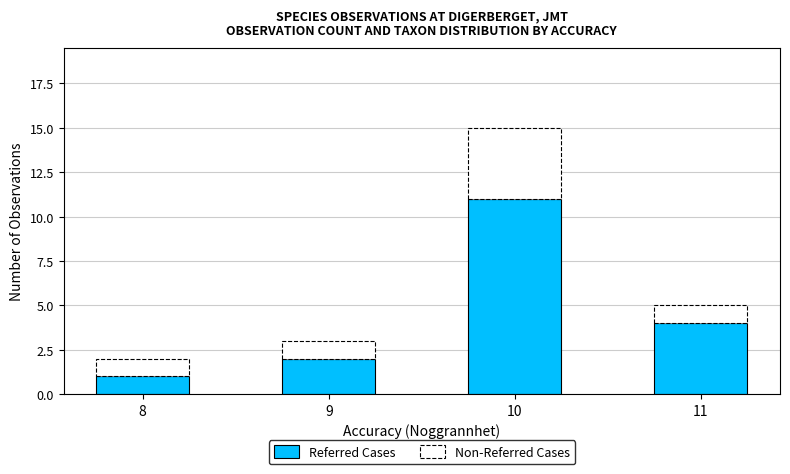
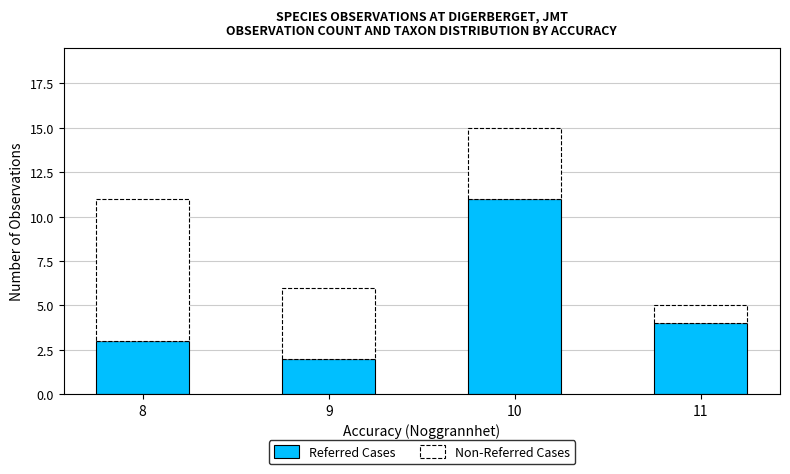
Referred Cases, 8: 1 -> 3
Non-Referred Cases, 8: 1 -> 8
Non-Referred Cases, 9: 1 -> 4
